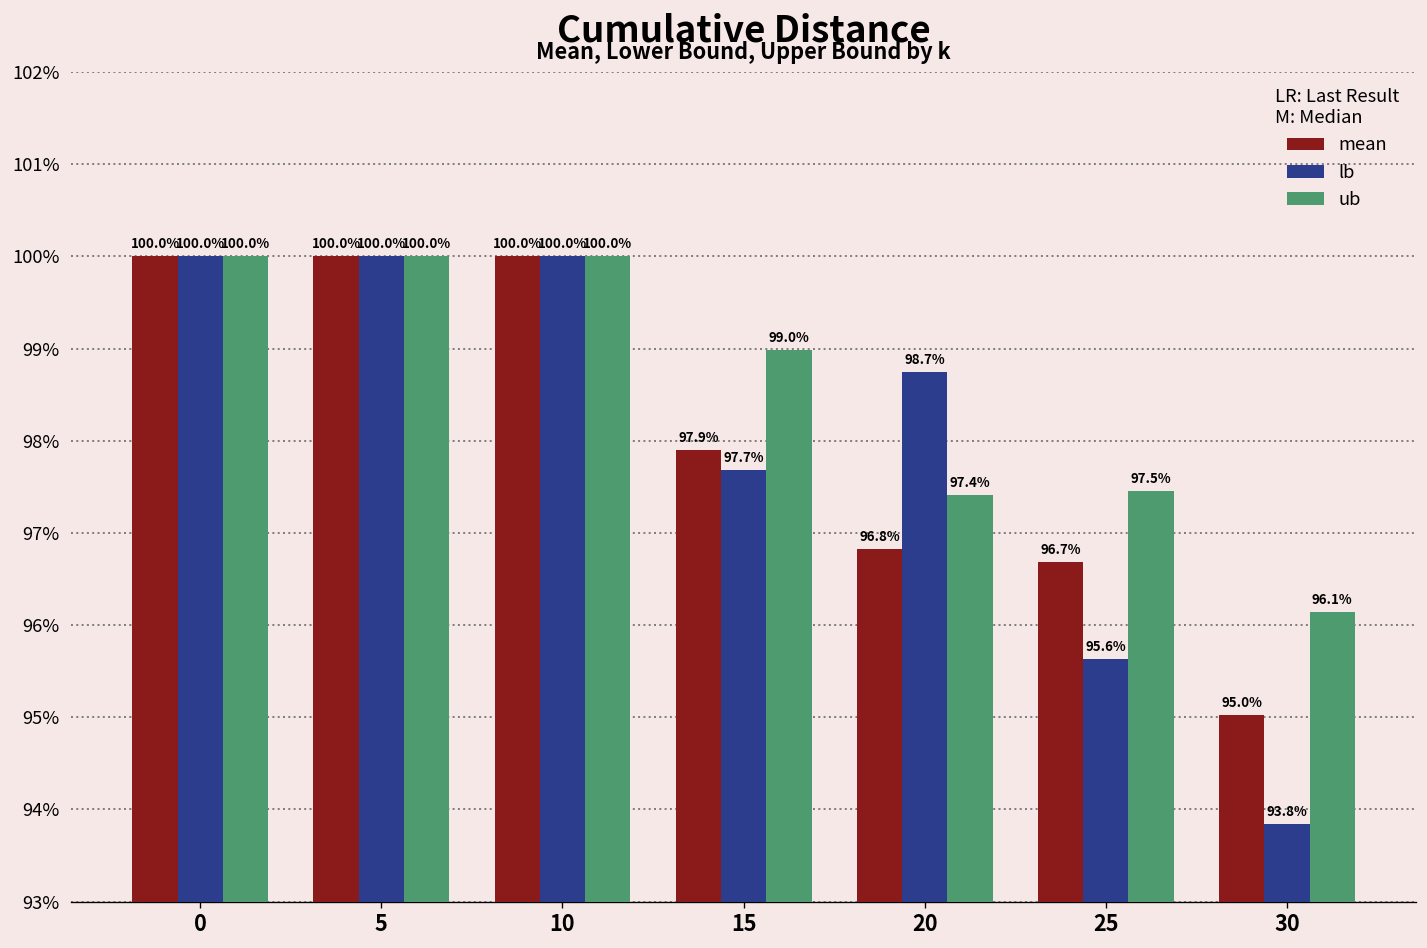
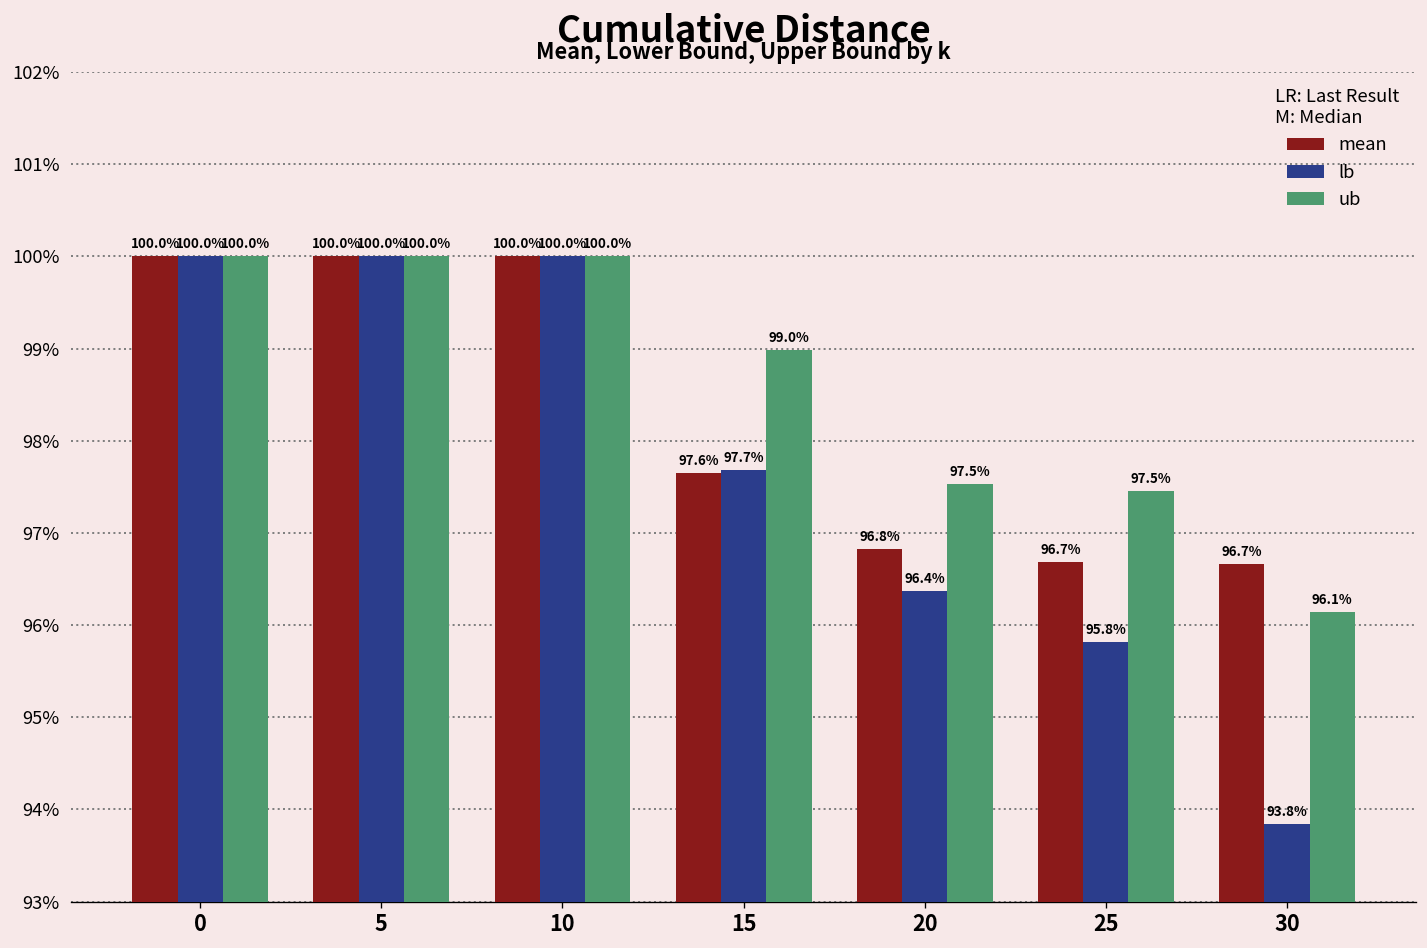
mean, 15: 97.9% -> 97.6%
lb, 20: 98.7% -> 96.4%
ub, 20: 97.4% -> 97.5%
lb, 25: 95.6% -> 95.8%
mean, 30: 95.0% -> 96.7%
